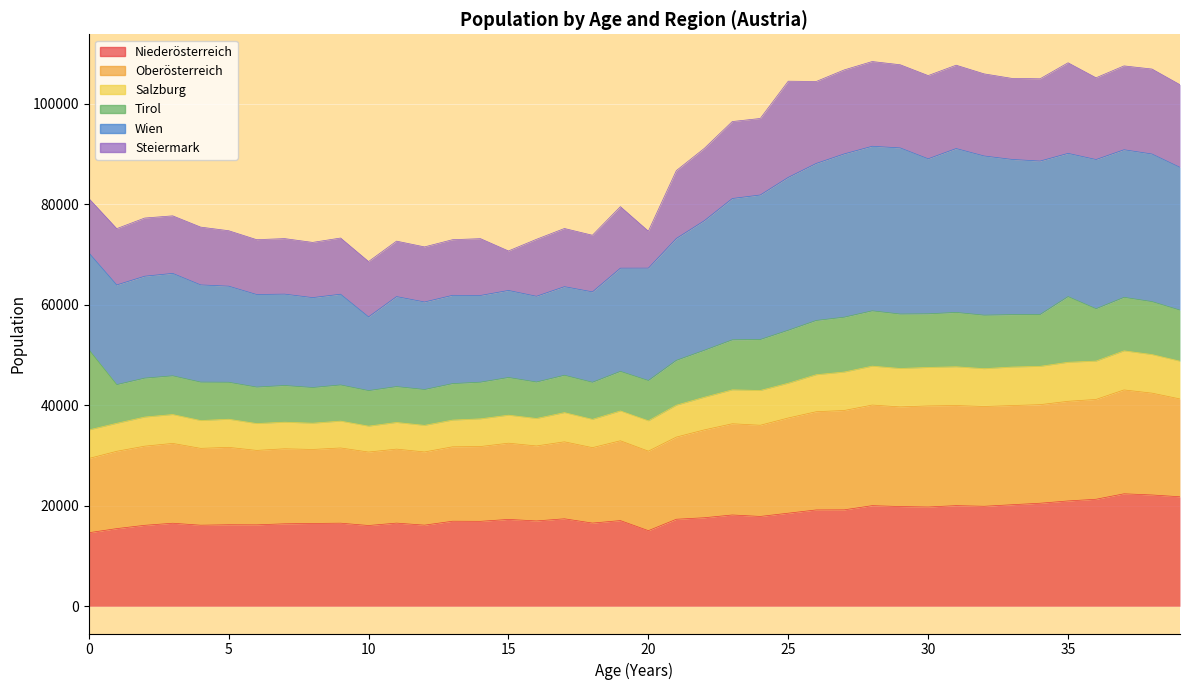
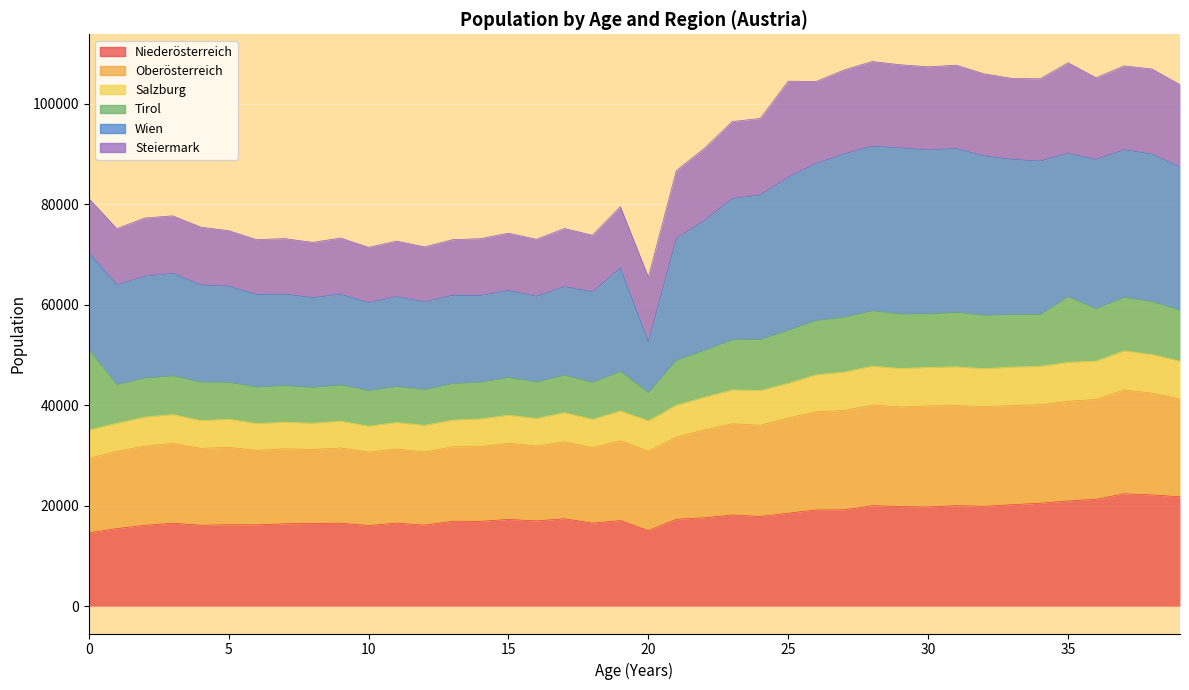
Wien, 10: 15000 -> 17000
Steiermark, 15: 8000 -> 11000
Tirol, 20: 8000 -> 6000
Wien, 20: 22000 -> 10000
Steiermark, 20: 7000 -> 13000
Wien, 30: 31000 -> 33000
